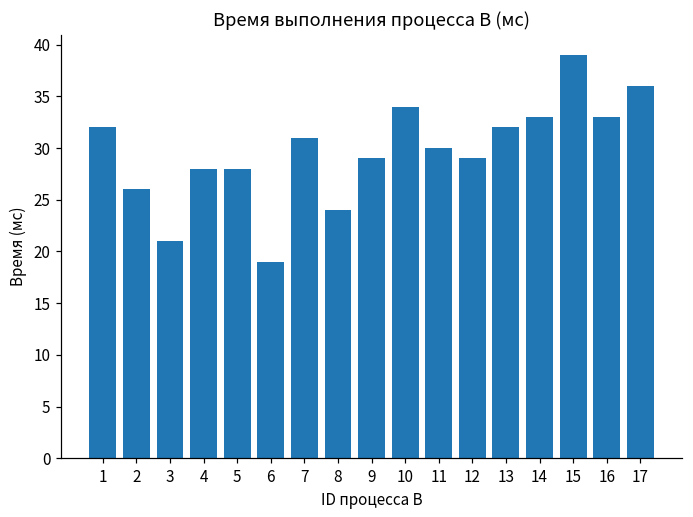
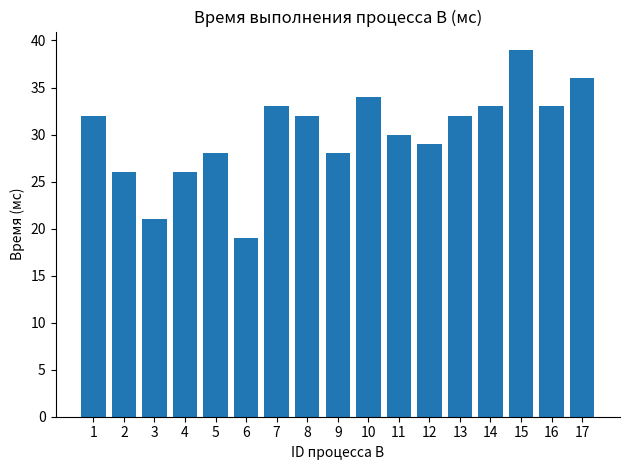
4: 28 -> 26
7: 31 -> 33
8: 24 -> 32
9: 29 -> 28
